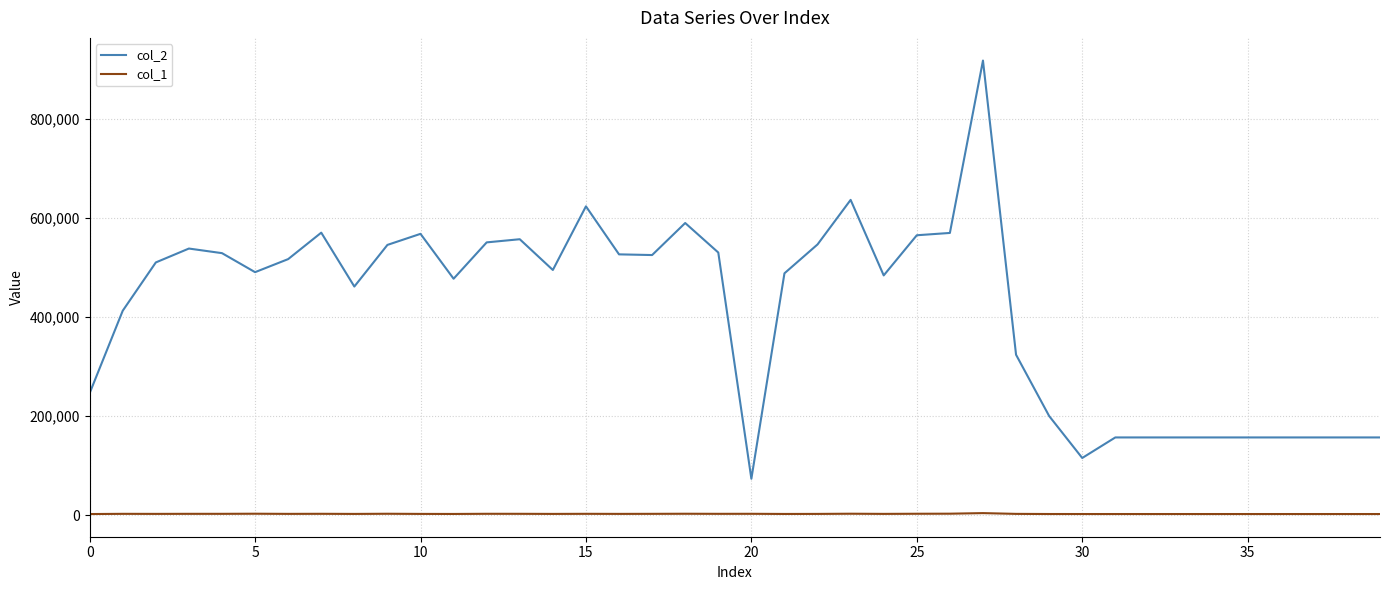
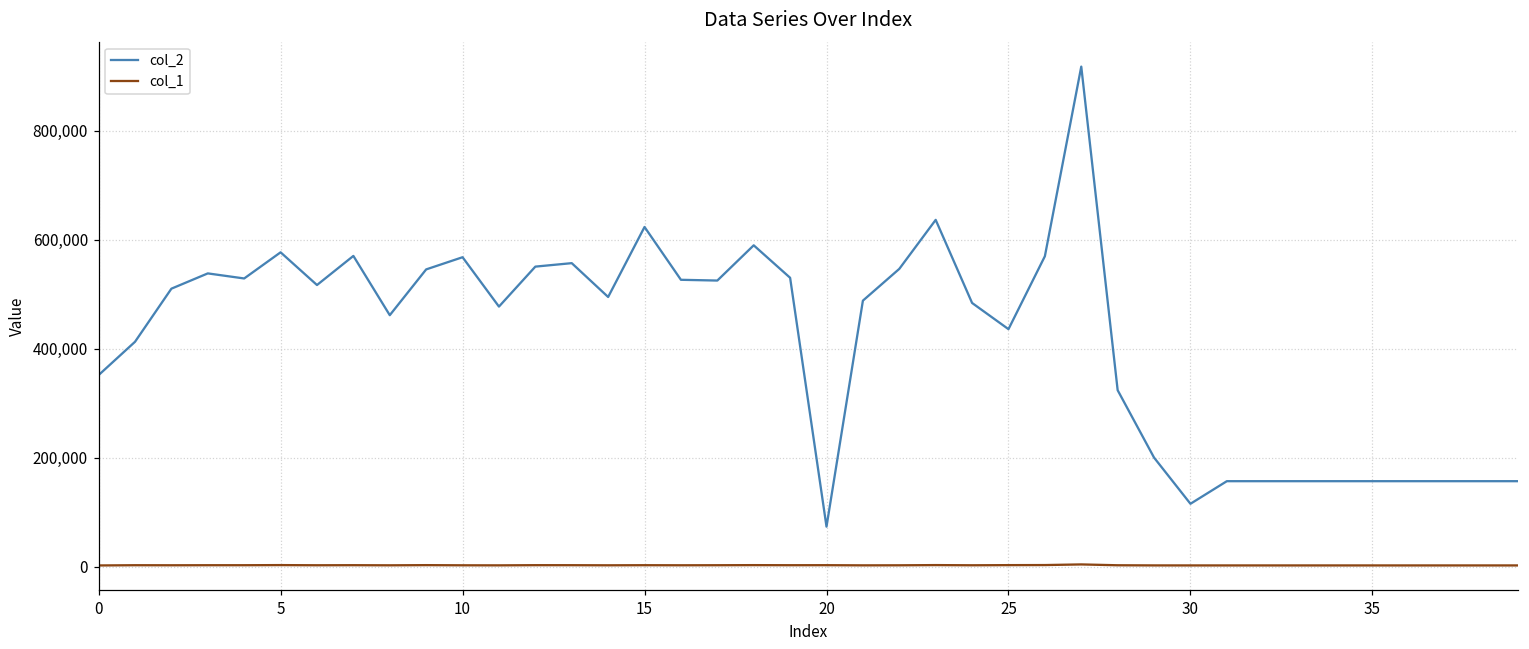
col_2, 0: 250,000 -> 350,000
col_2, 5: 490,000 -> 580,000
col_2, 25: 560,000 -> 440,000
